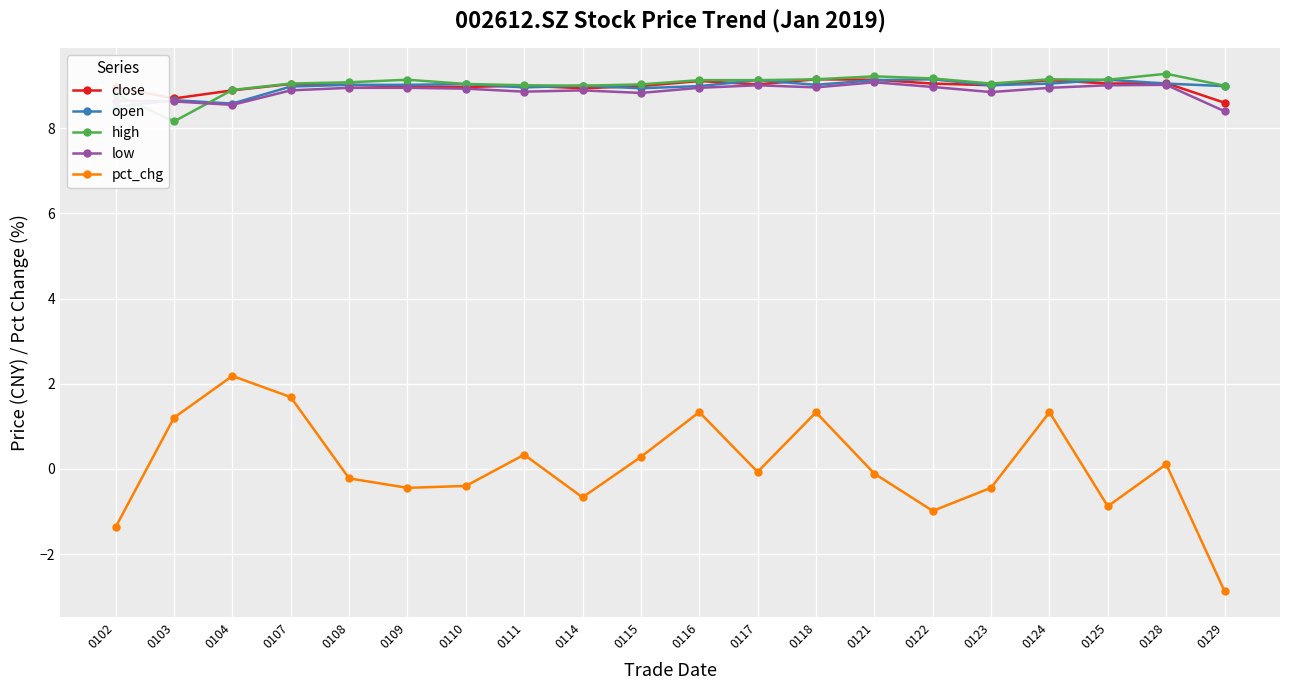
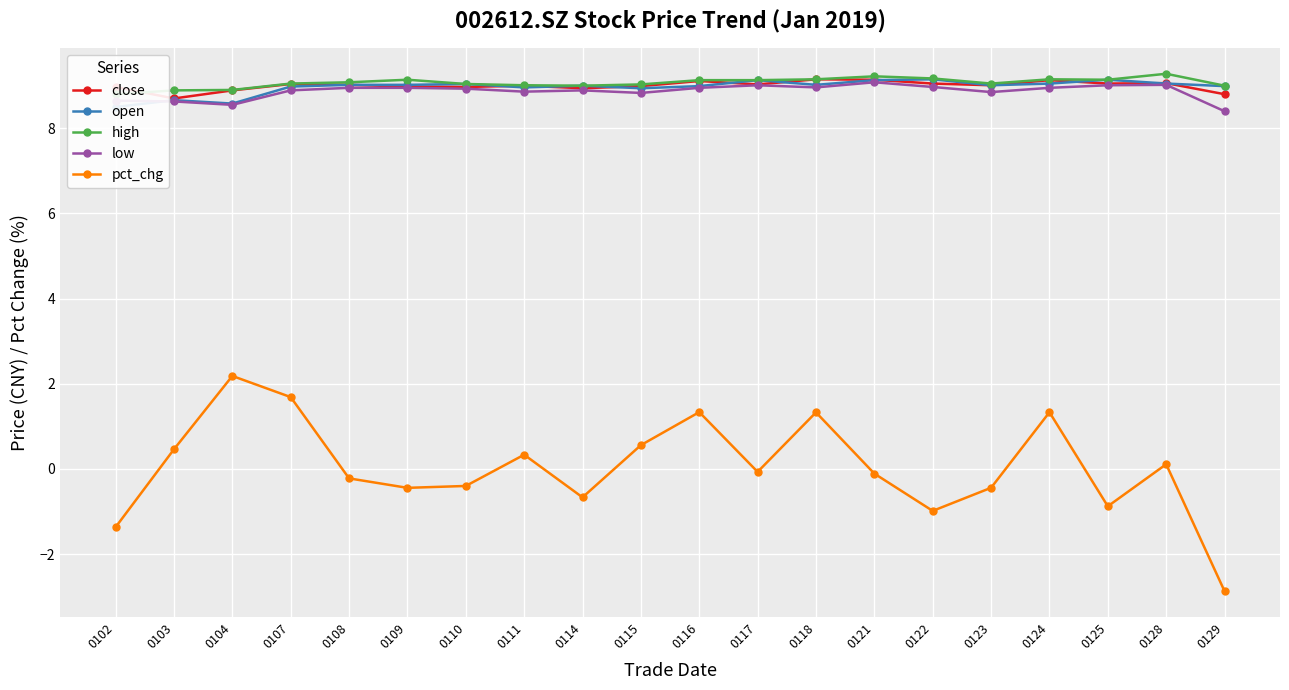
high, 0103: 8.2 -> 8.9
pct_chg, 0103: 1.2 -> 0.5
pct_chg, 0115: 0.3 -> 0.6
close, 0129: 8.6 -> 8.8
